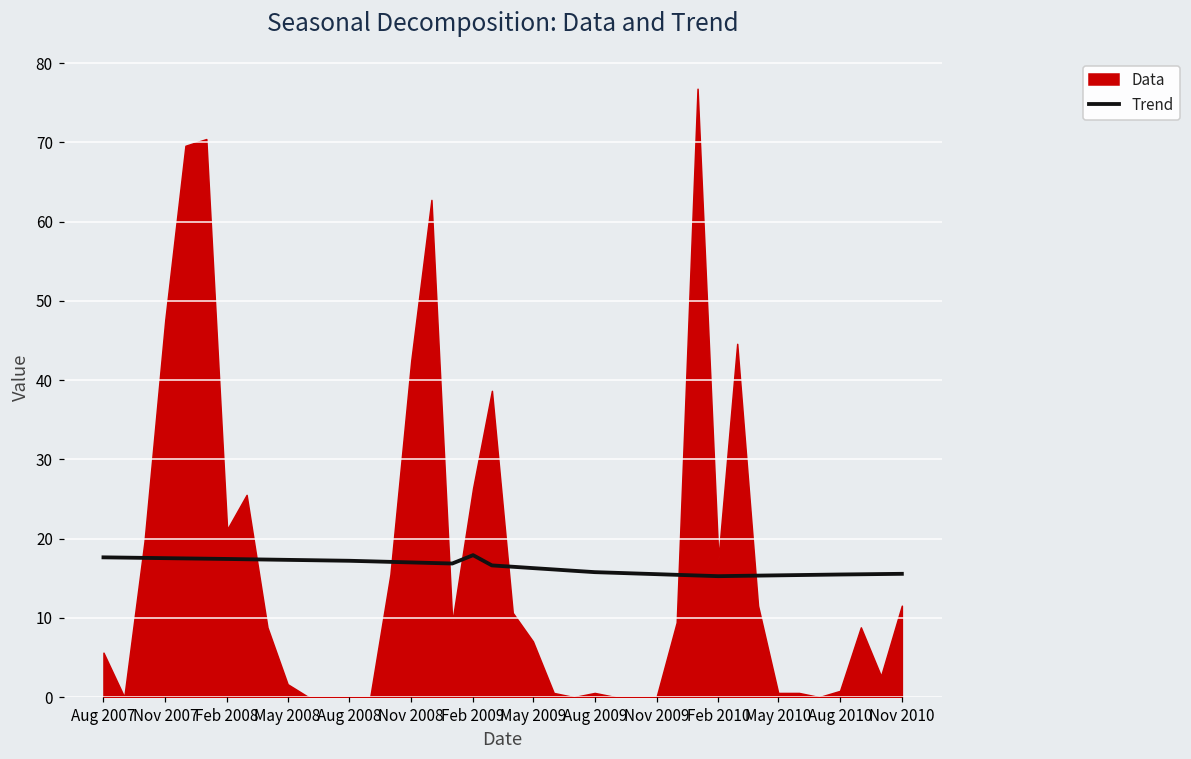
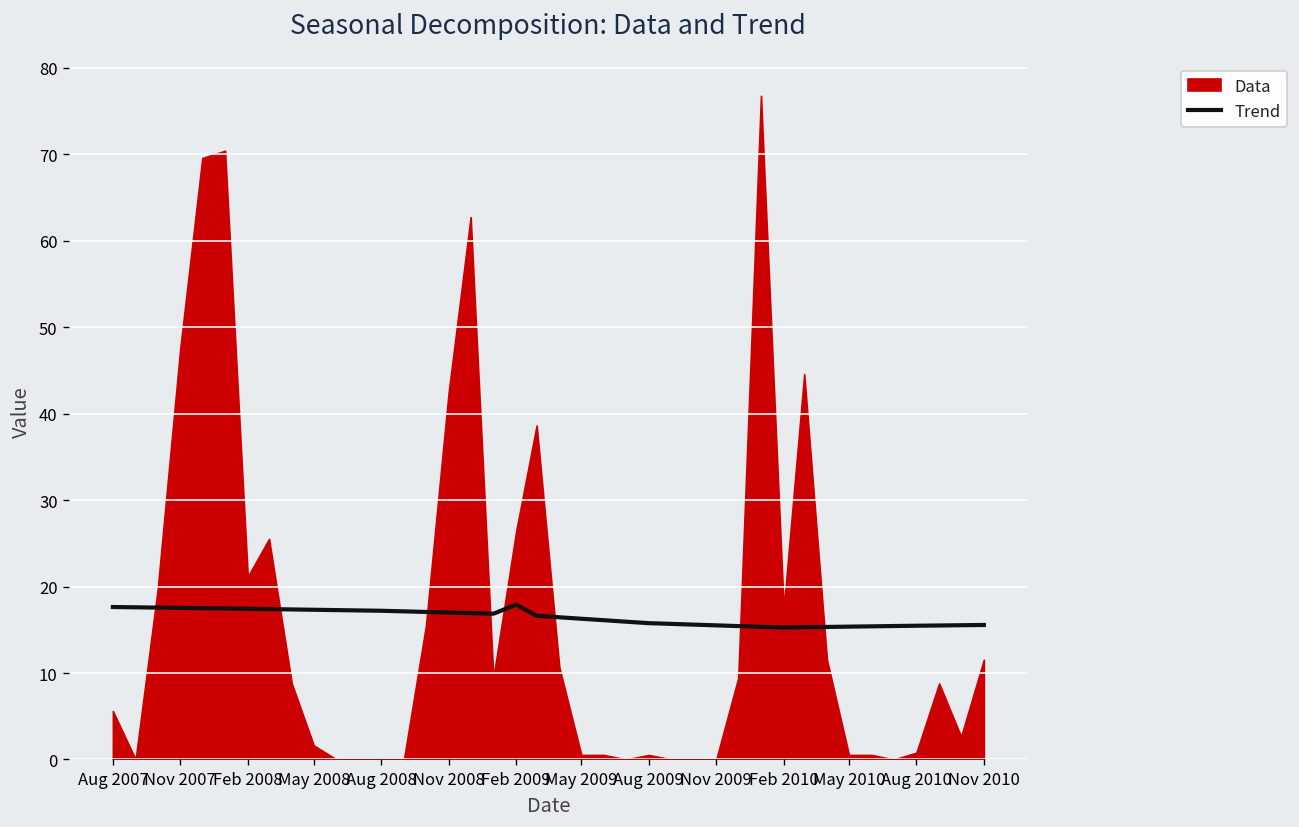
Data, May 2009: 7 -> 1
